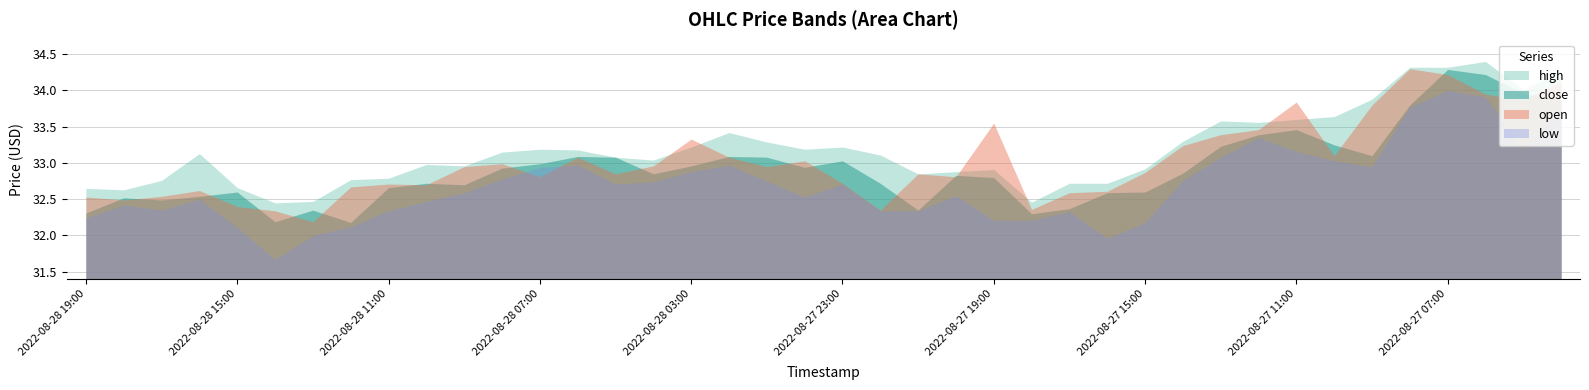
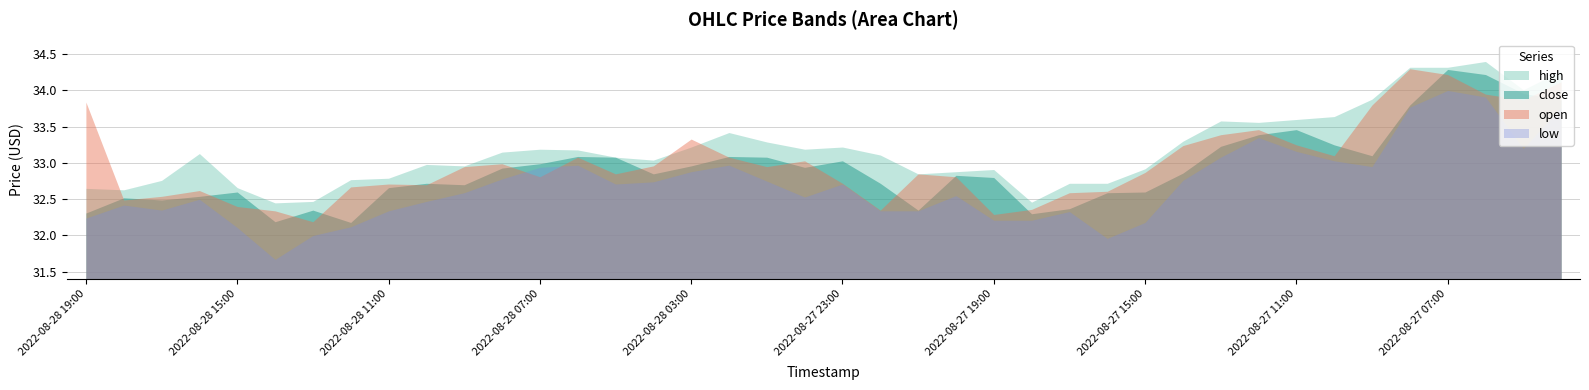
open, 2022-08-28 19:00: 32.5 -> 33.8
open, 2022-08-27 19:00: 33.6 -> 32.3
open, 2022-08-27 11:00: 33.8 -> 33.3
